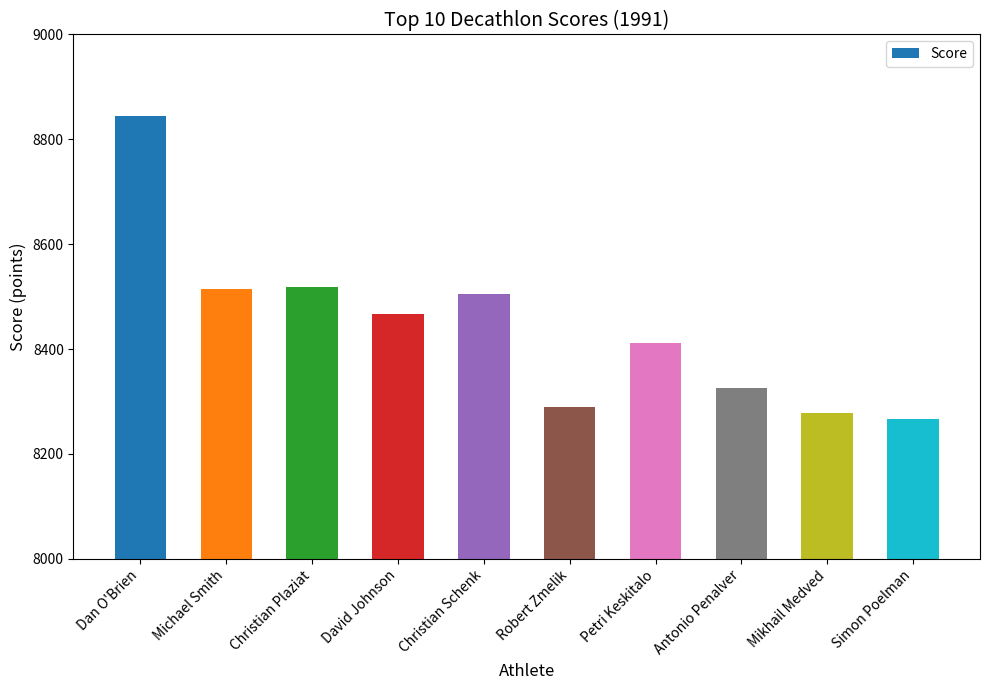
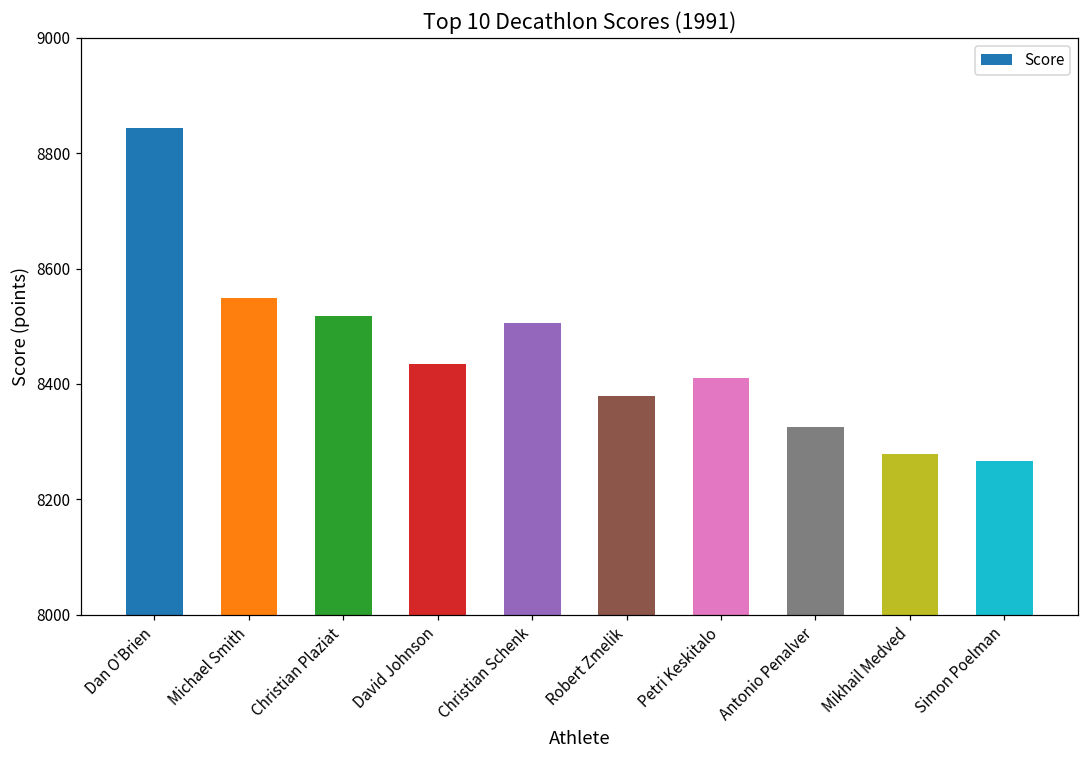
Michael Smith: 8520 -> 8550
David Johnson: 8470 -> 8440
Robert Zmelik: 8290 -> 8380
